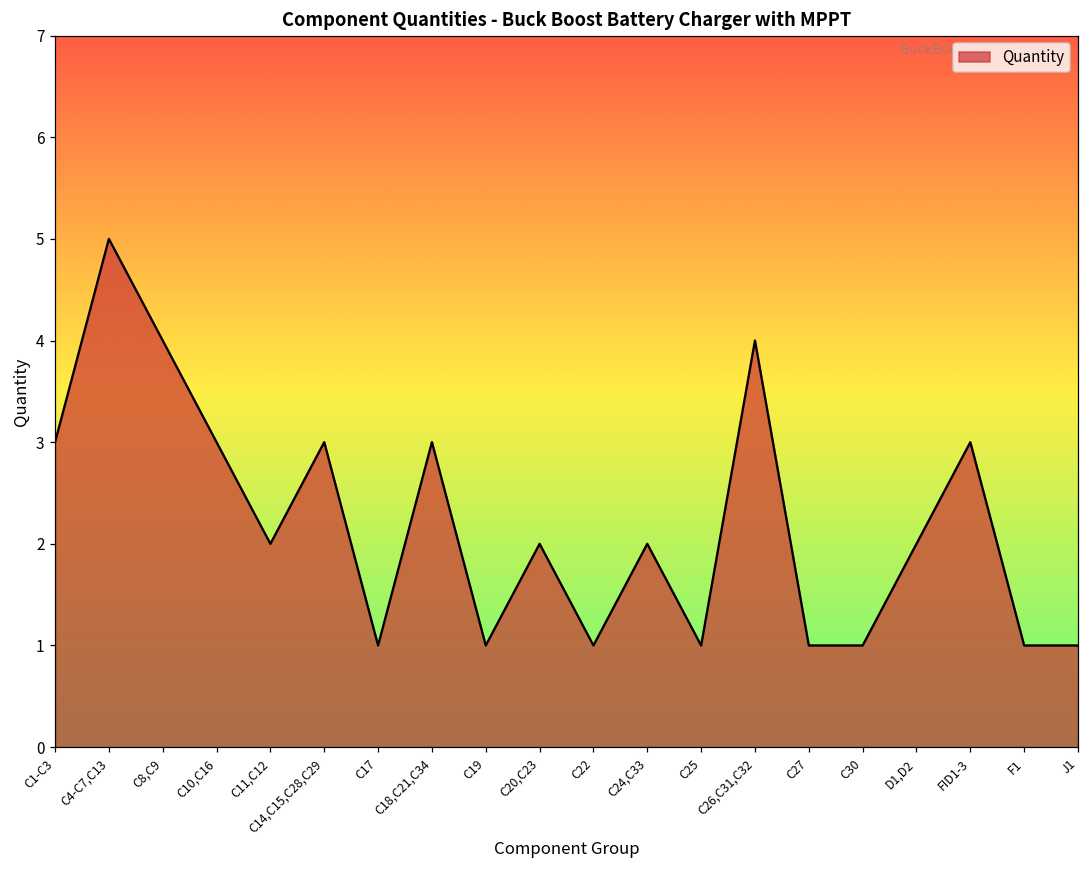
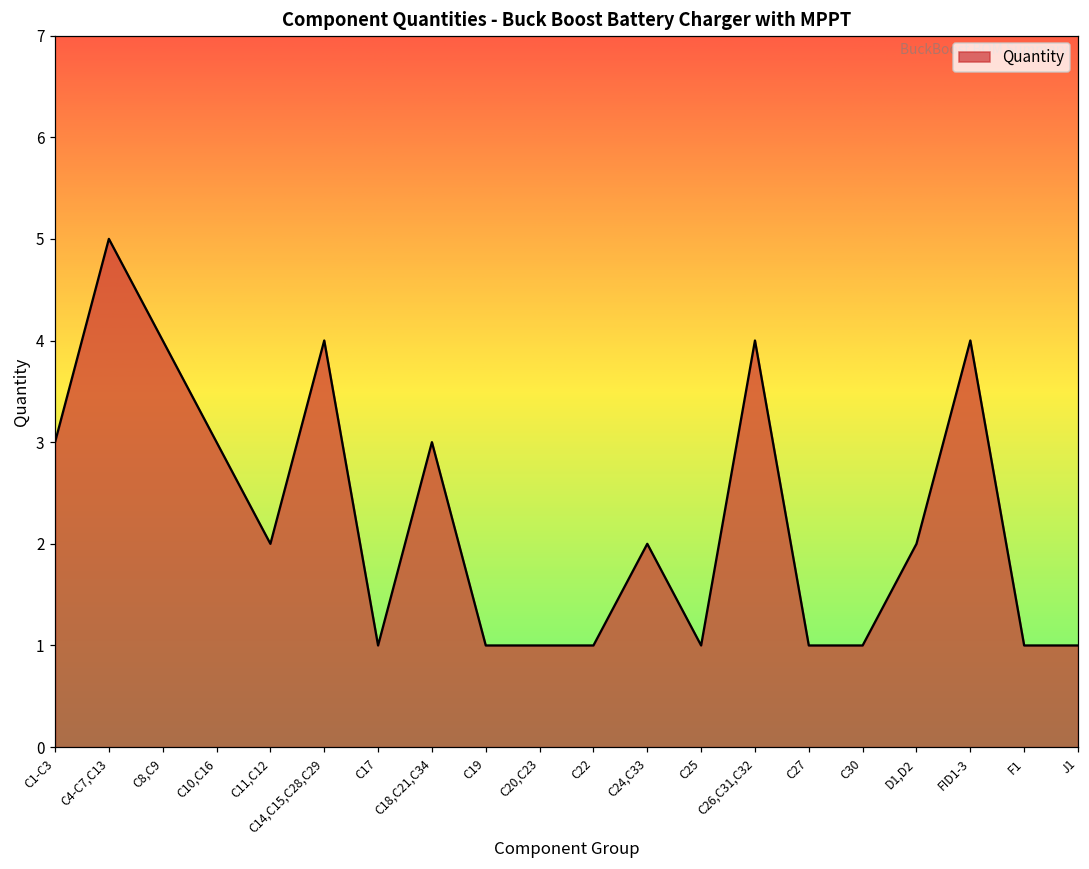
C14,C15,C28,C29: 3 -> 4
C20,C23: 2 -> 1
FID1-3: 3 -> 4
